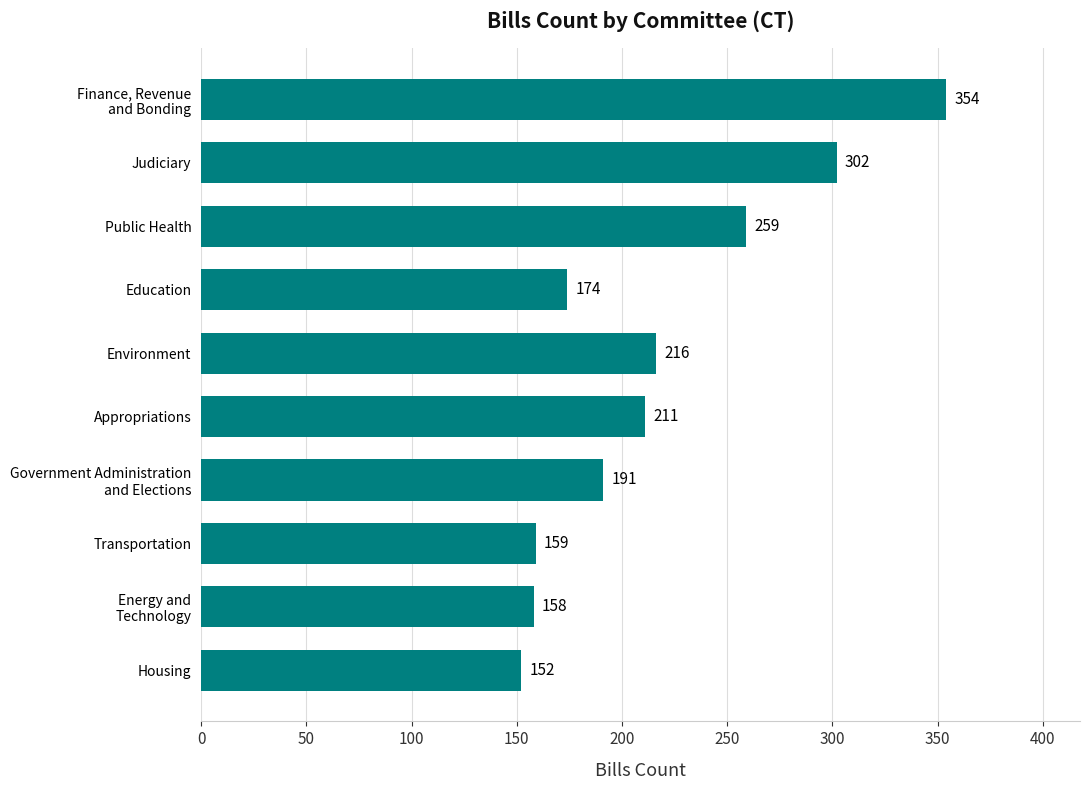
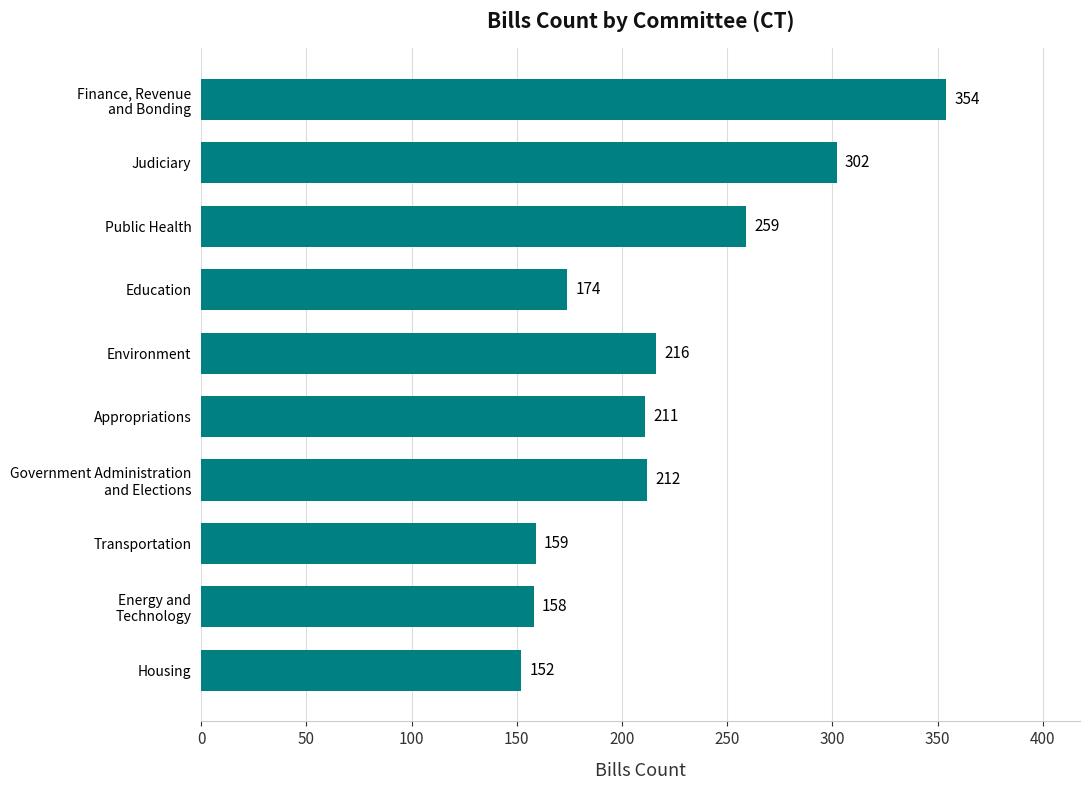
Government Administration and Elections: 191 -> 212
